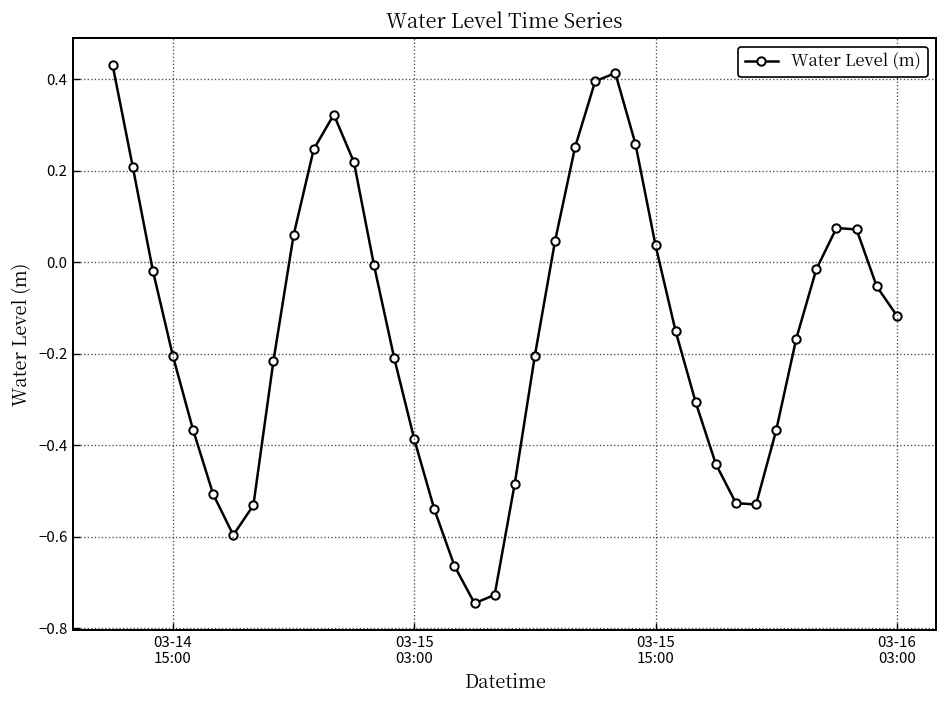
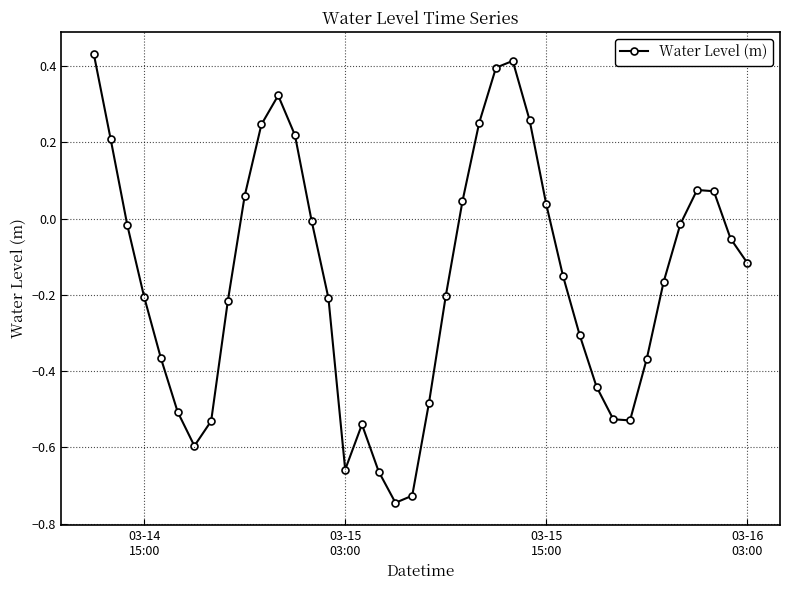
03-15 03:00: -0.39 -> -0.66
